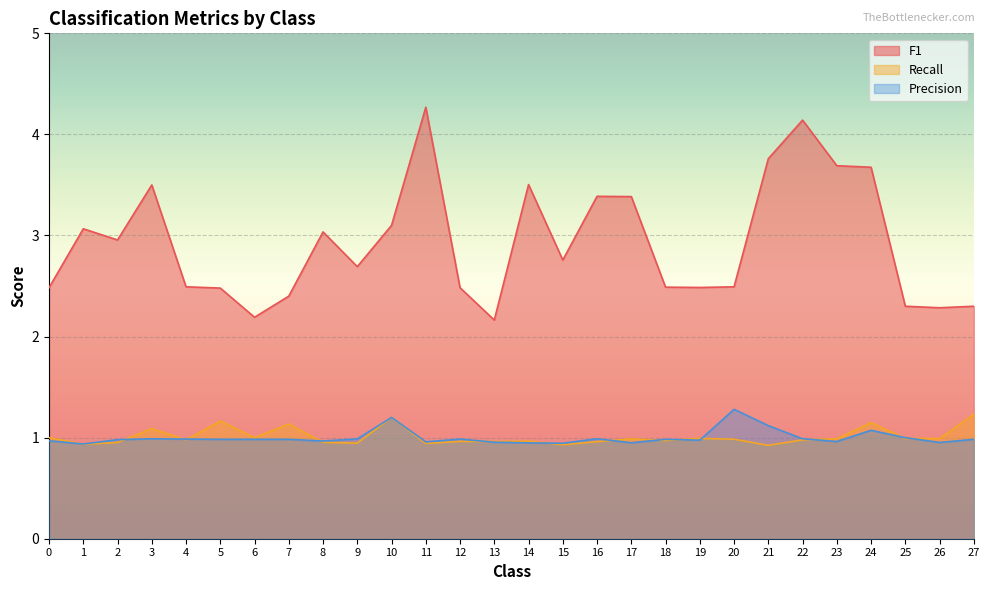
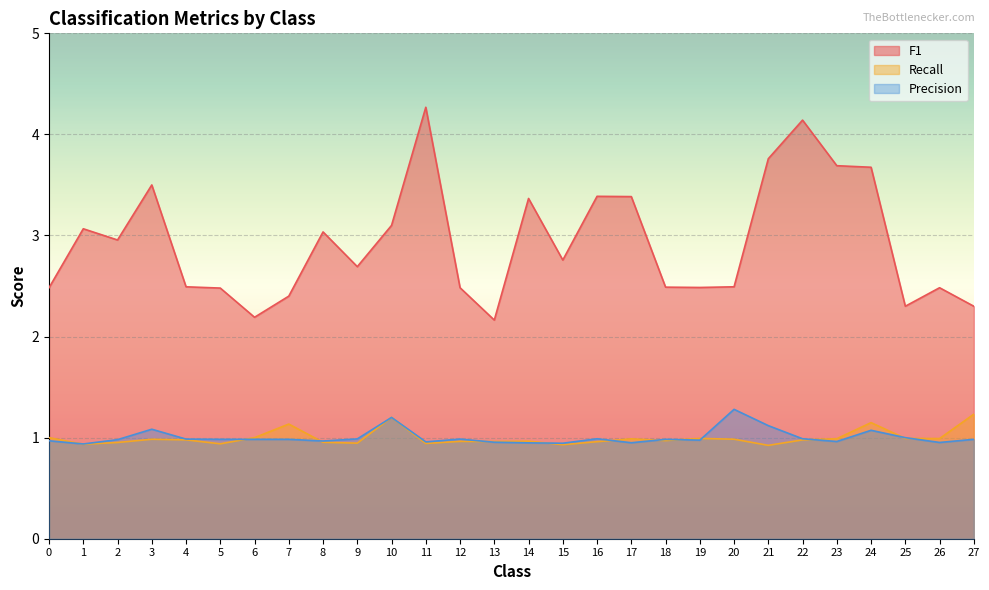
Recall, 3: 1.09 -> 0.98
Precision, 3: 0.99 -> 1.08
Recall, 5: 1.16 -> 0.94
F1, 14: 3.50 -> 3.37
F1, 26: 2.28 -> 2.48
